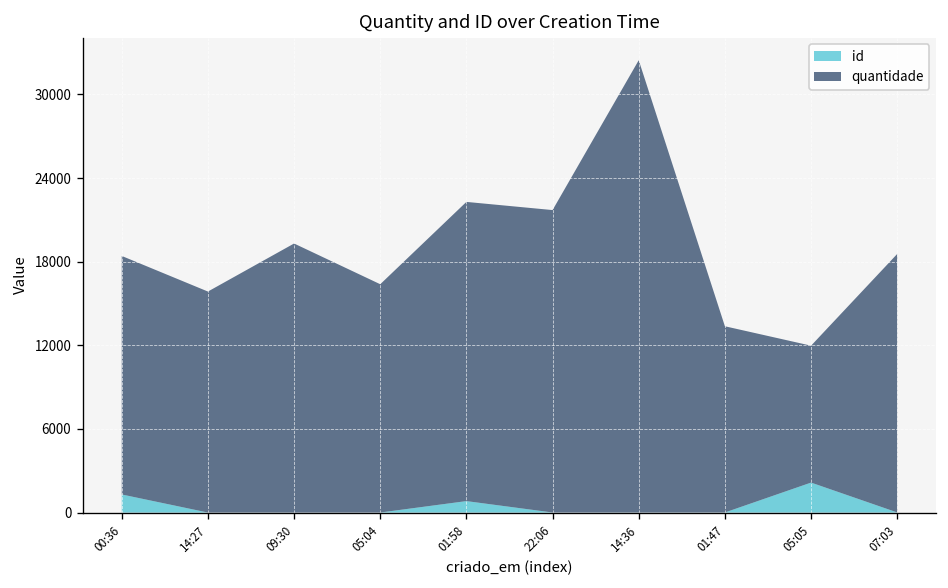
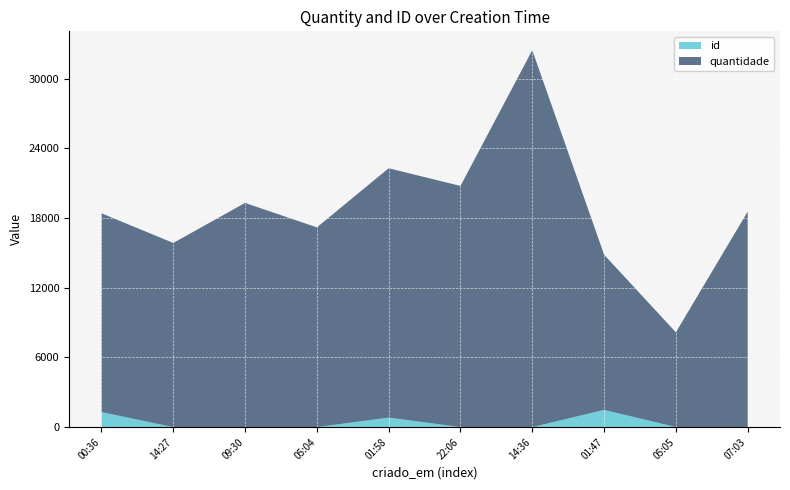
quantidade, 05:04: 16400 -> 17200
quantidade, 22:06: 21700 -> 20800
id, 01:47: 0 -> 1500
id, 05:05: 2200 -> 0
quantidade, 05:05: 9800 -> 8200
